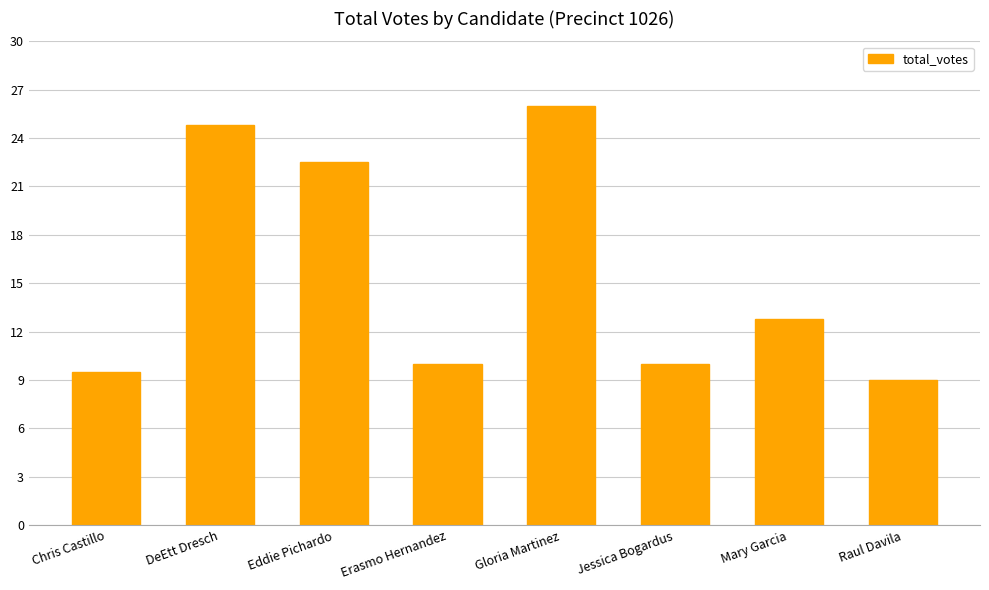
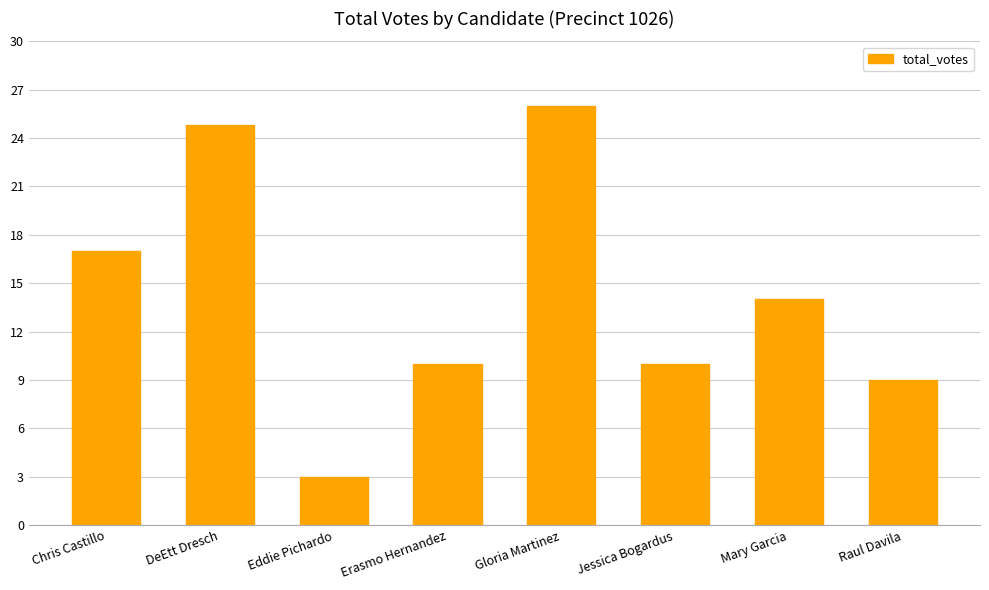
Chris Castillo: 9.5 -> 17.0
Eddie Pichardo: 22.5 -> 3.0
Mary Garcia: 12.8 -> 14.0
